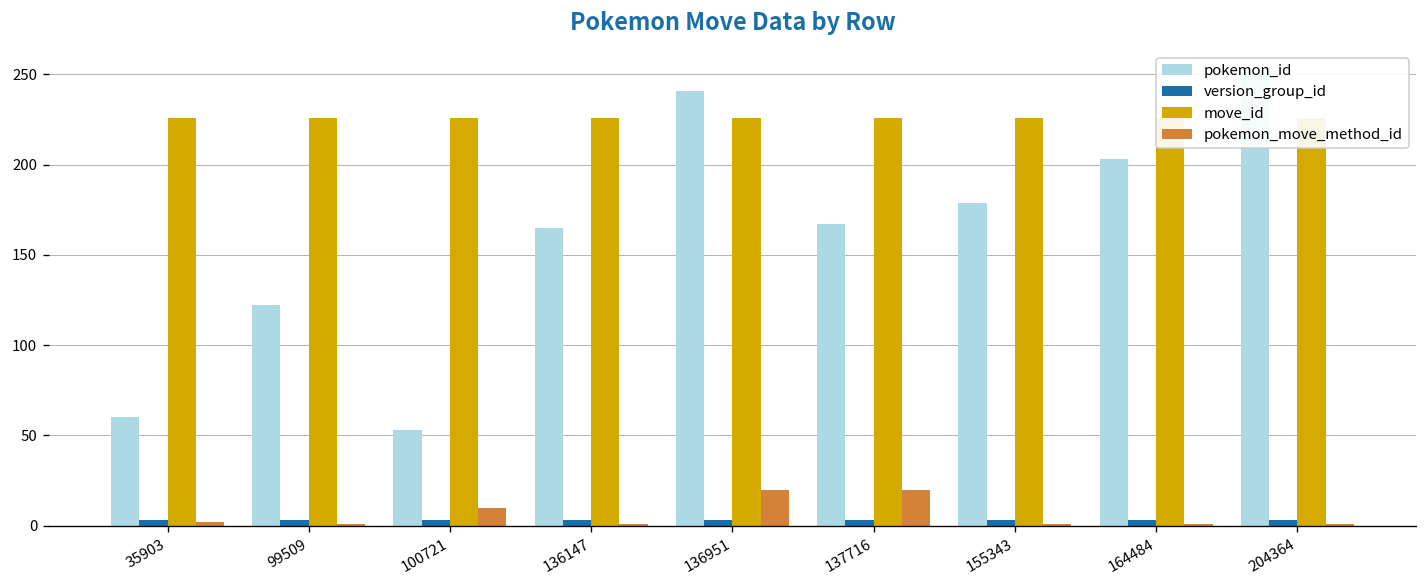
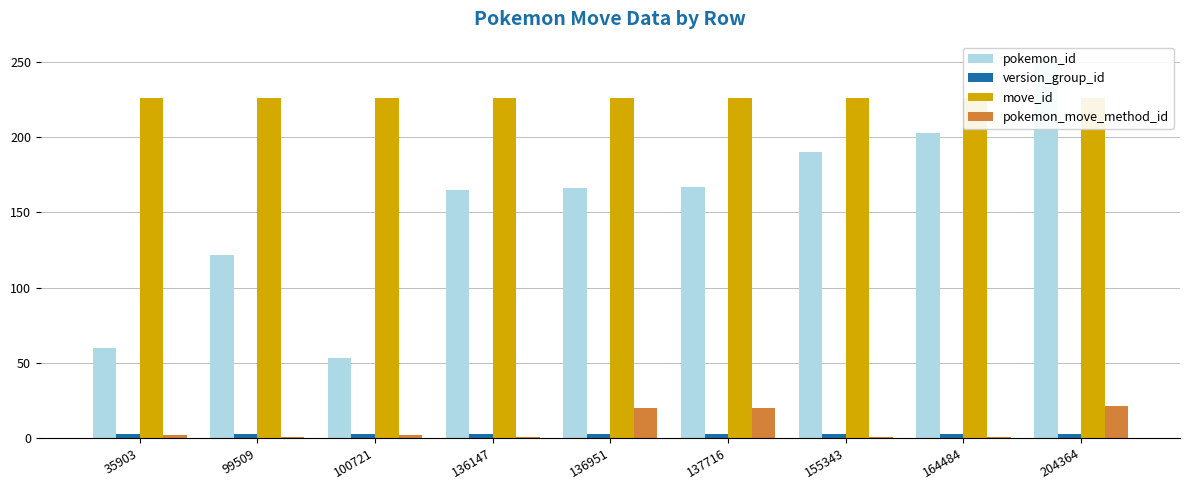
pokemon_move_method_id, 100721: 10 -> 2
pokemon_id, 136951: 241 -> 166
pokemon_id, 155343: 179 -> 190
pokemon_move_method_id, 204364: 1 -> 21
